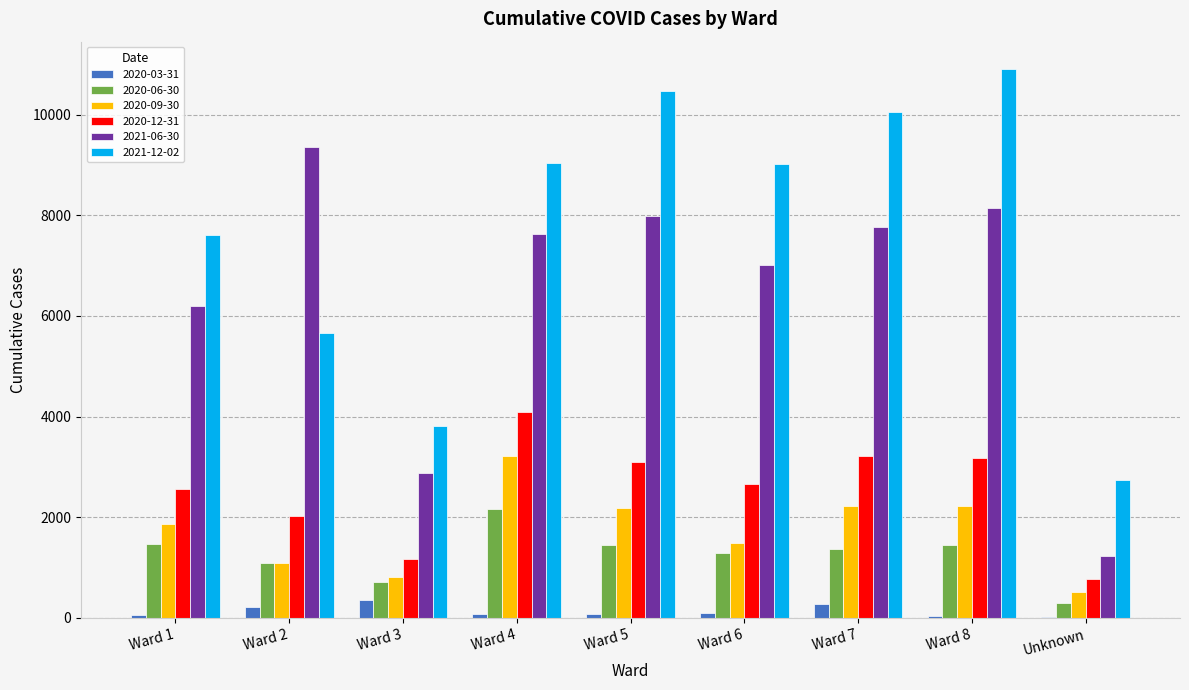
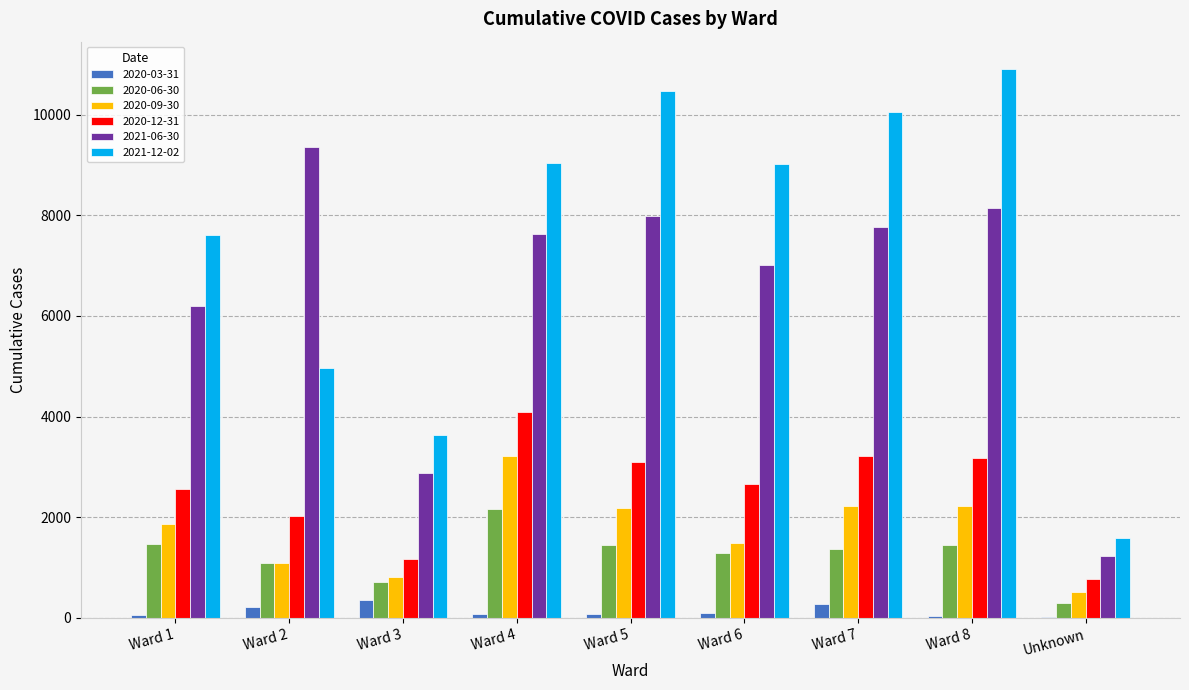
2021-12-02, Ward 2: 5700 -> 5000
2021-12-02, Ward 3: 3800 -> 3600
2021-12-02, Unknown: 2700 -> 1600
